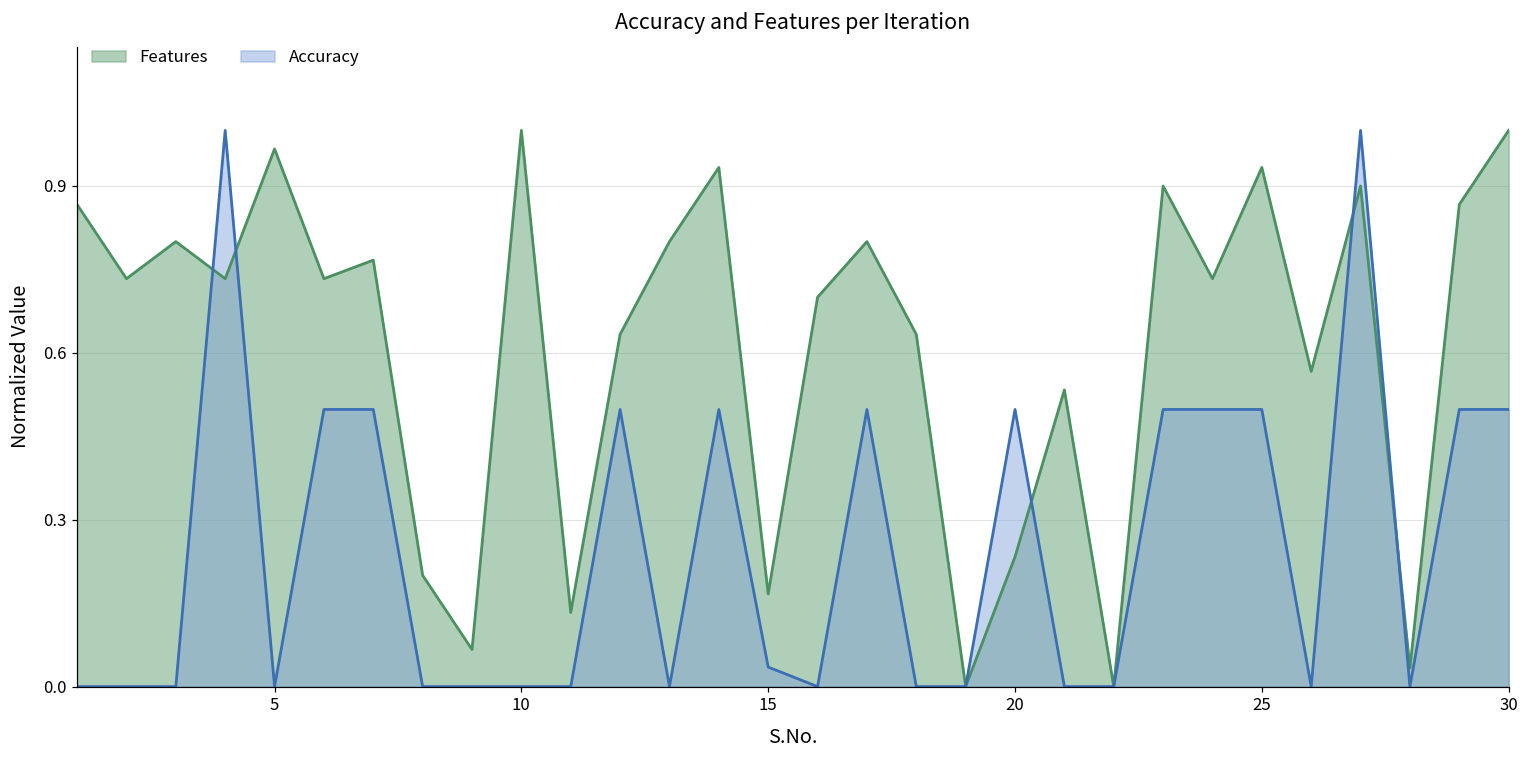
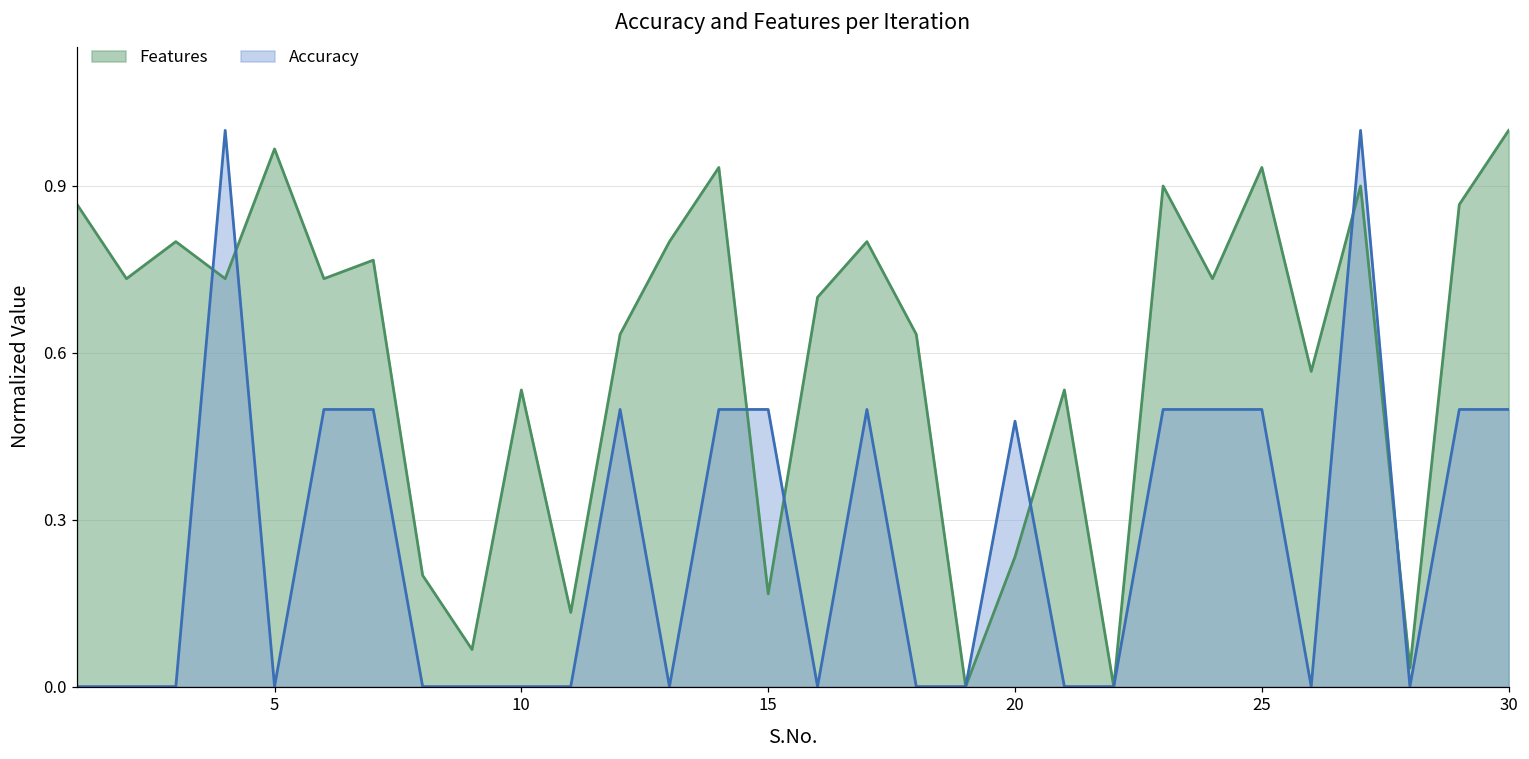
Features, 10: 1.00 -> 0.53
Accuracy, 15: 0.04 -> 0.50
Accuracy, 20: 0.50 -> 0.48
